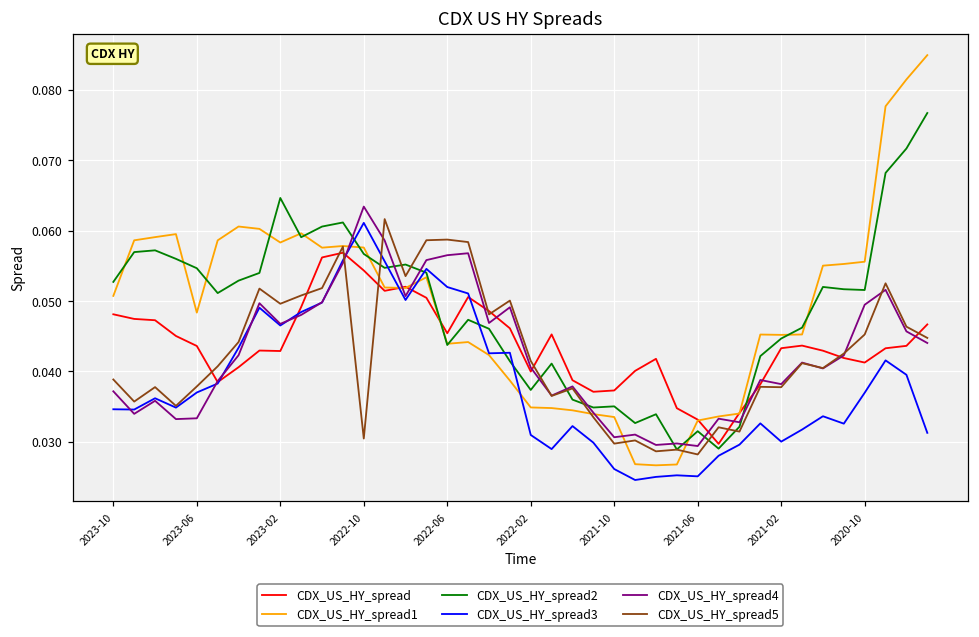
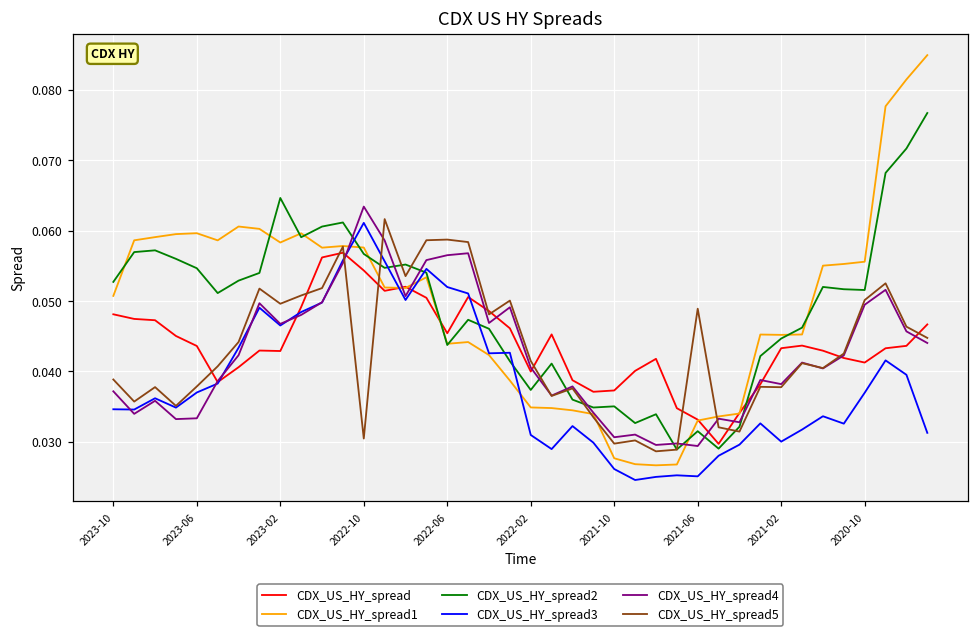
CDX_US_HY_spread1, 2023-06: 0.048 -> 0.060
CDX_US_HY_spread1, 2021-10: 0.034 -> 0.028
CDX_US_HY_spread5, 2021-06: 0.028 -> 0.049
CDX_US_HY_spread5, 2020-10: 0.045 -> 0.050
